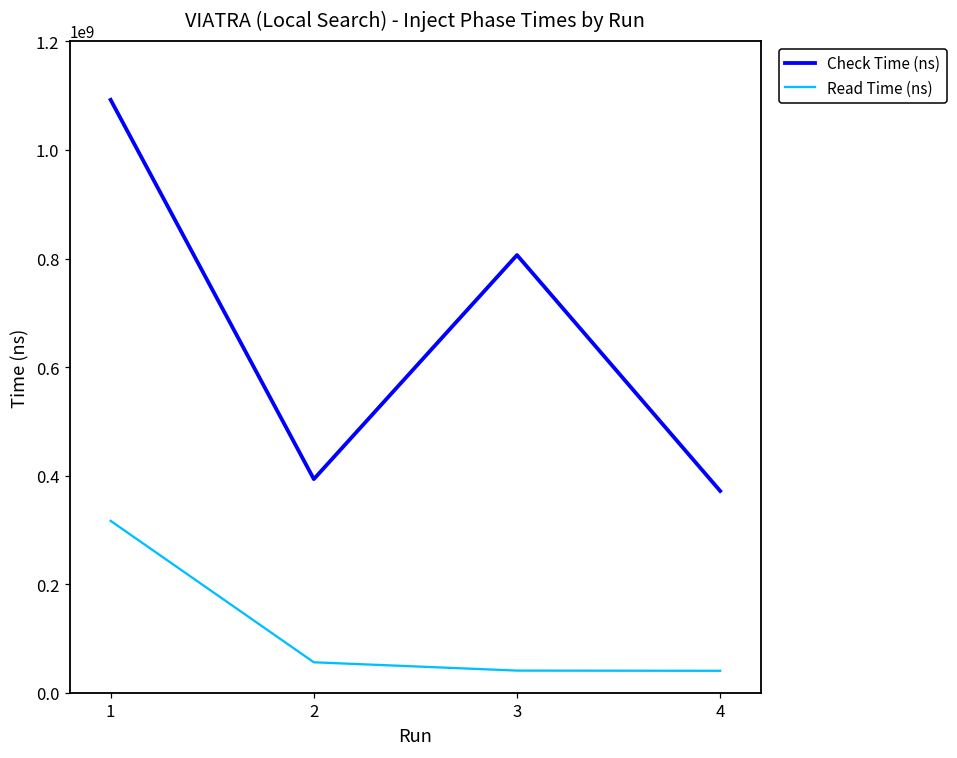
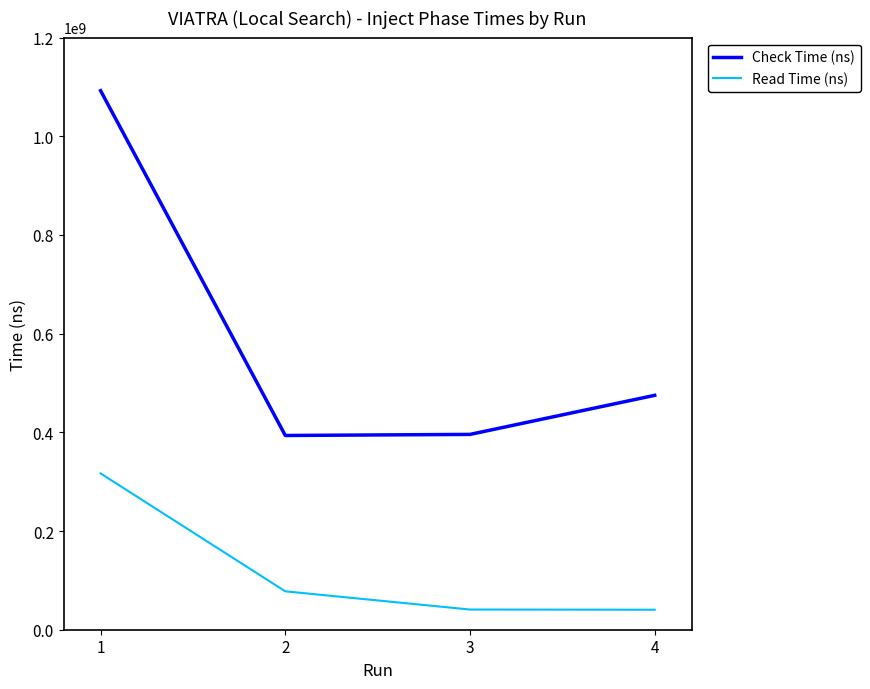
Read Time (ns), 2: 60000000 -> 80000000
Check Time (ns), 3: 810000000 -> 400000000
Check Time (ns), 4: 370000000 -> 480000000
